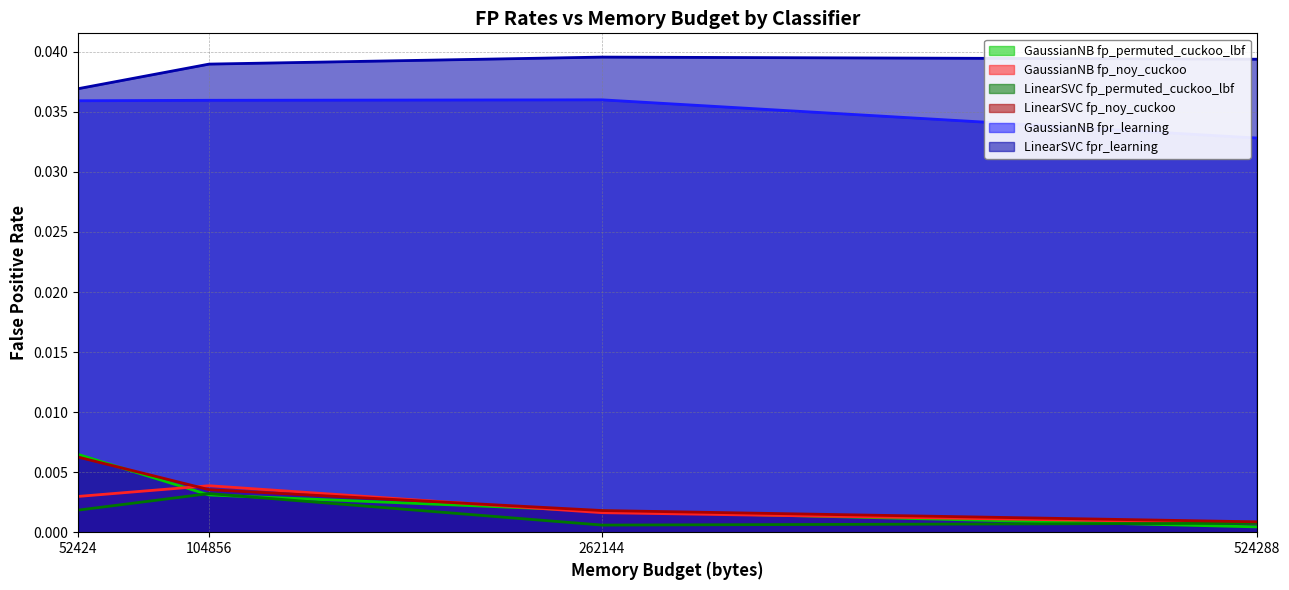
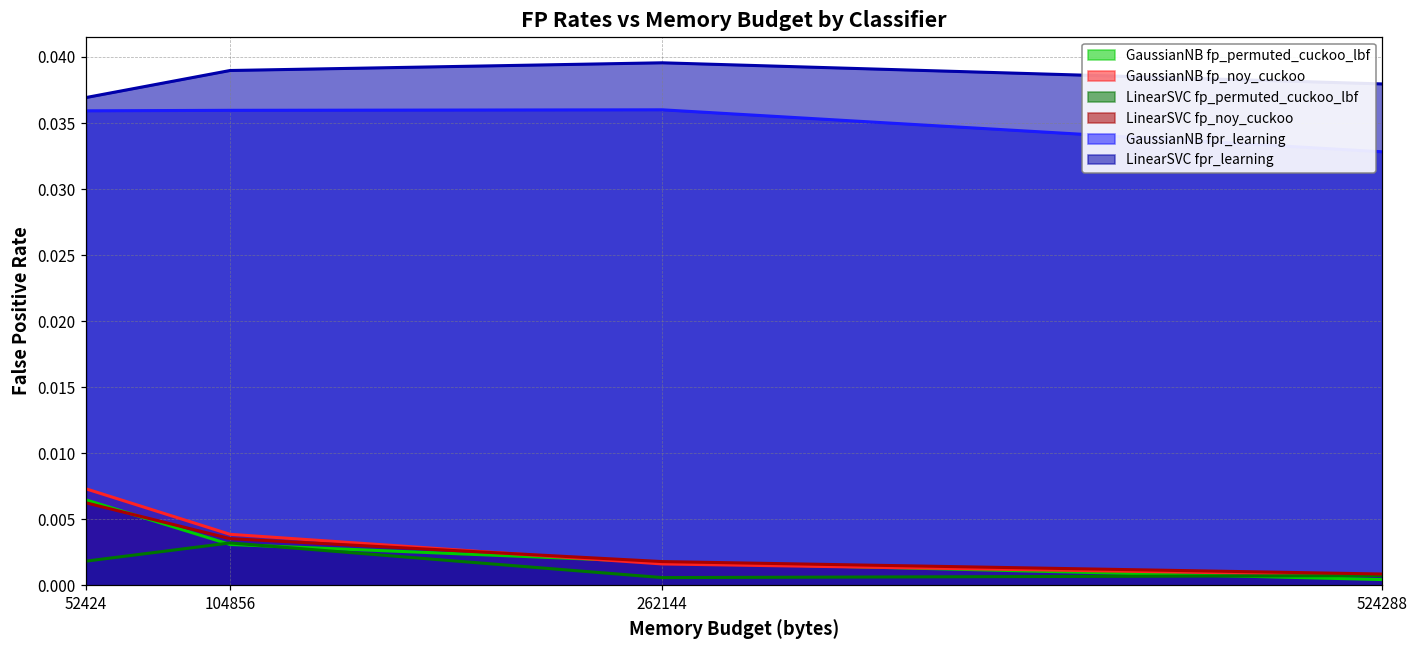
GaussianNB fp_noy_cuckoo, 52424: 0.0030 -> 0.0073
LinearSVC fpr_learning, 524288: 0.0394 -> 0.0380
